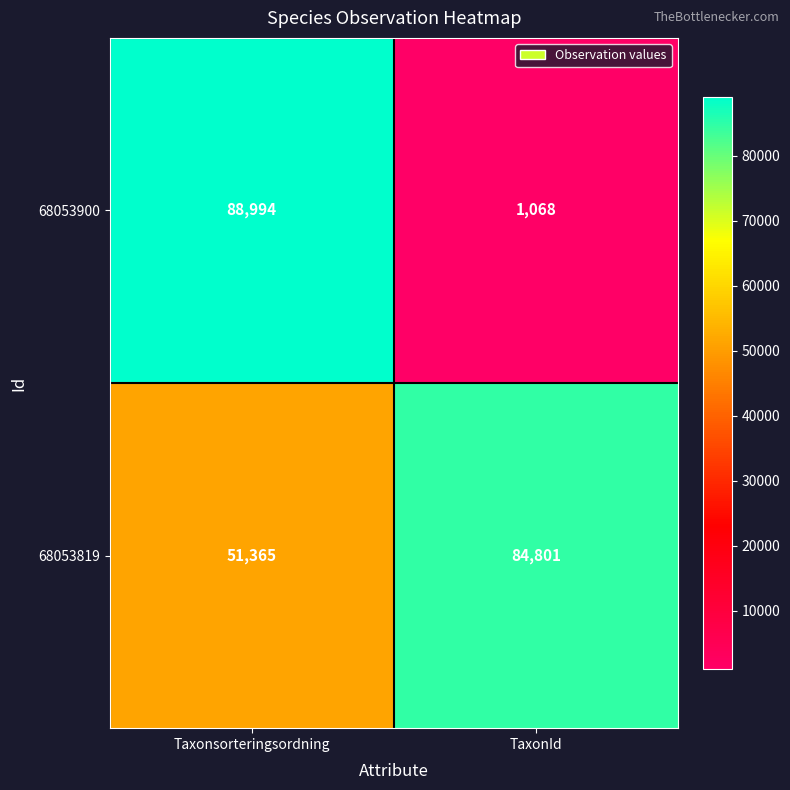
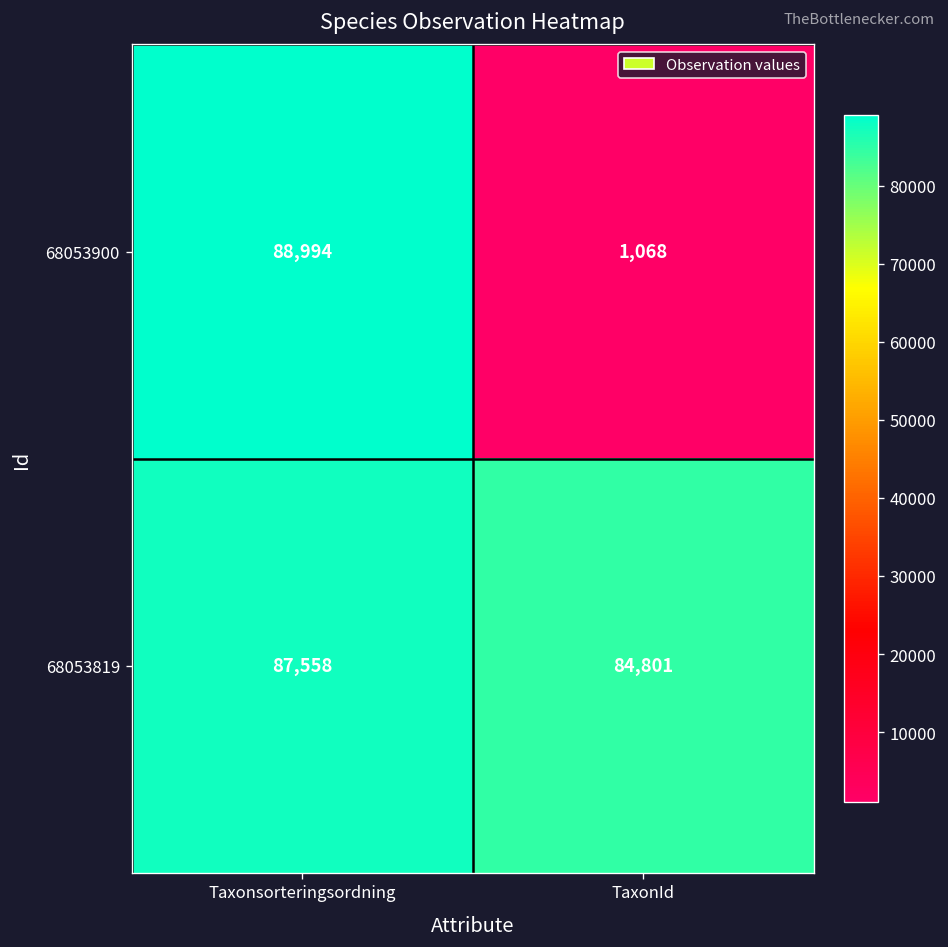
68053819, Taxonsorteringsordning: 51,365 -> 87,558
